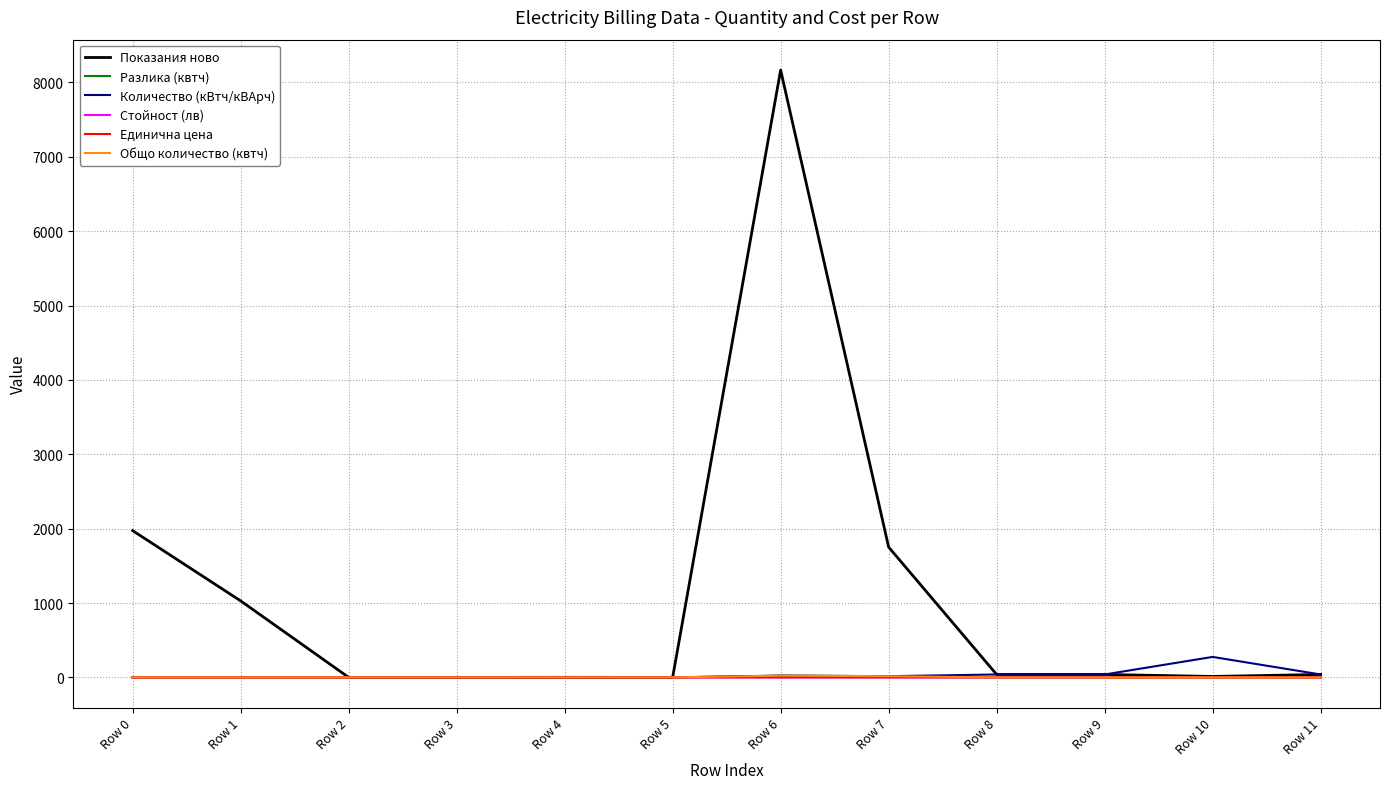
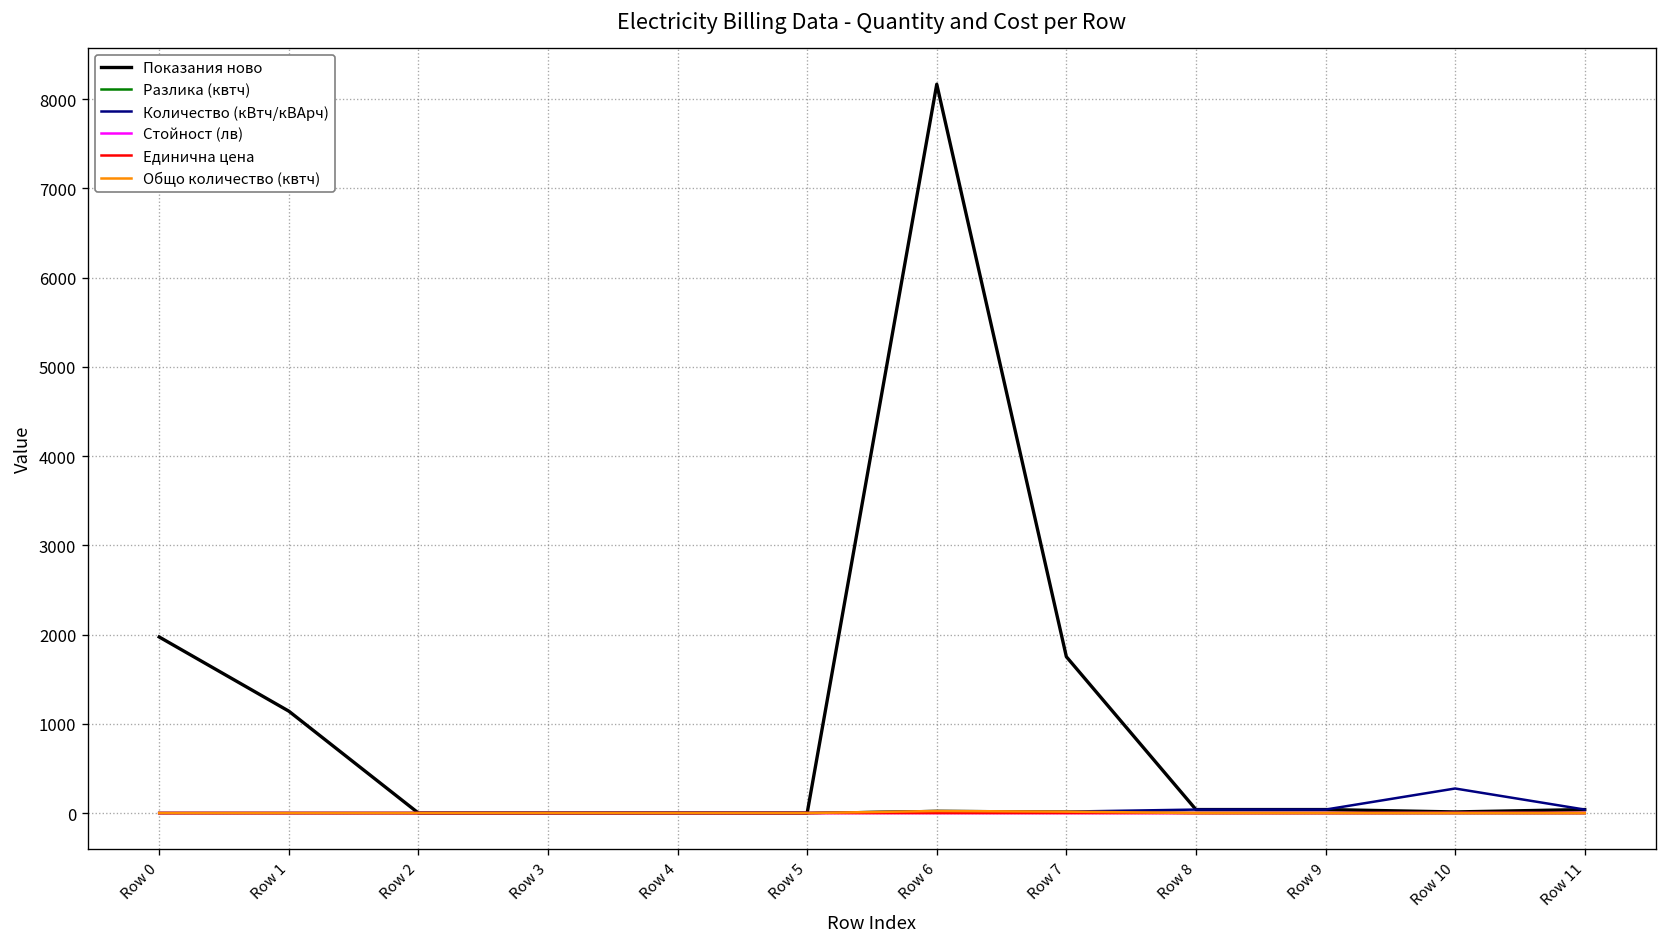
Показания ново, Row 1: 1000 -> 1100
